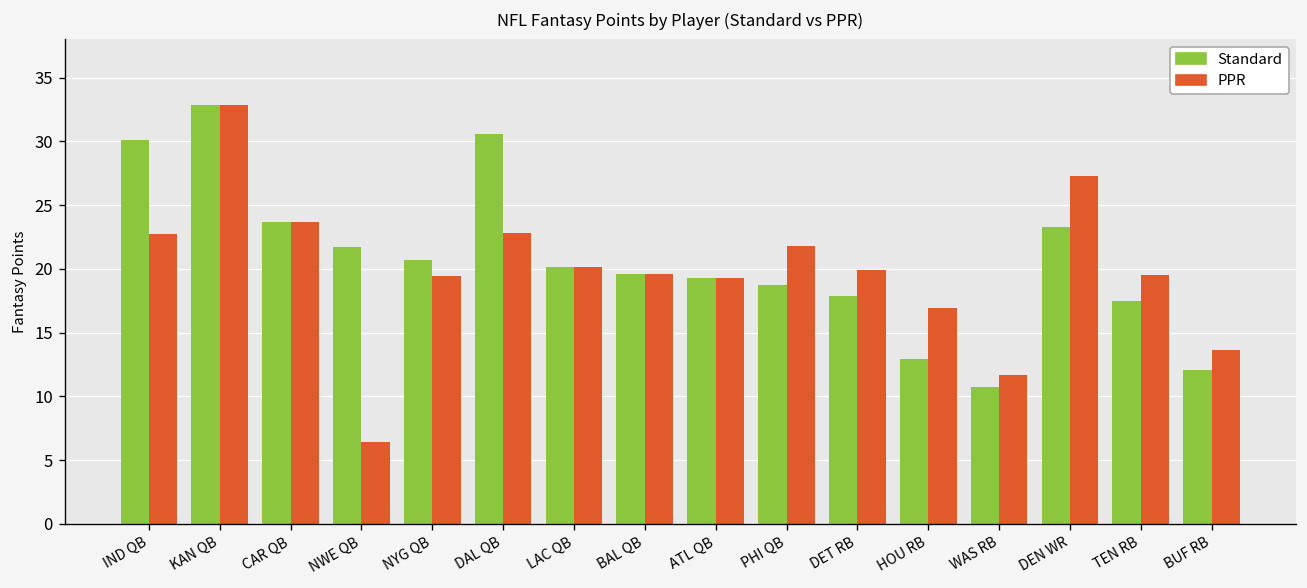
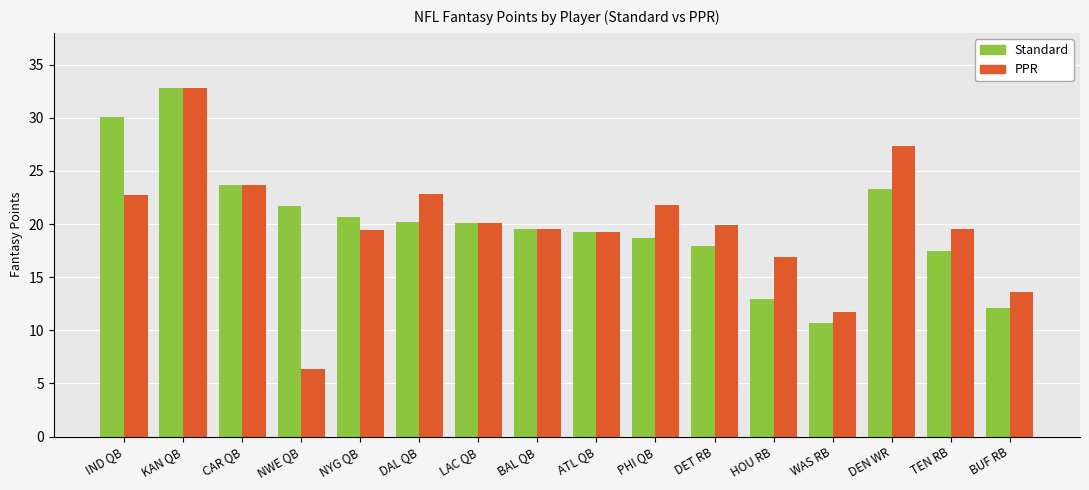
Standard, DAL QB: 30.6 -> 20.2
